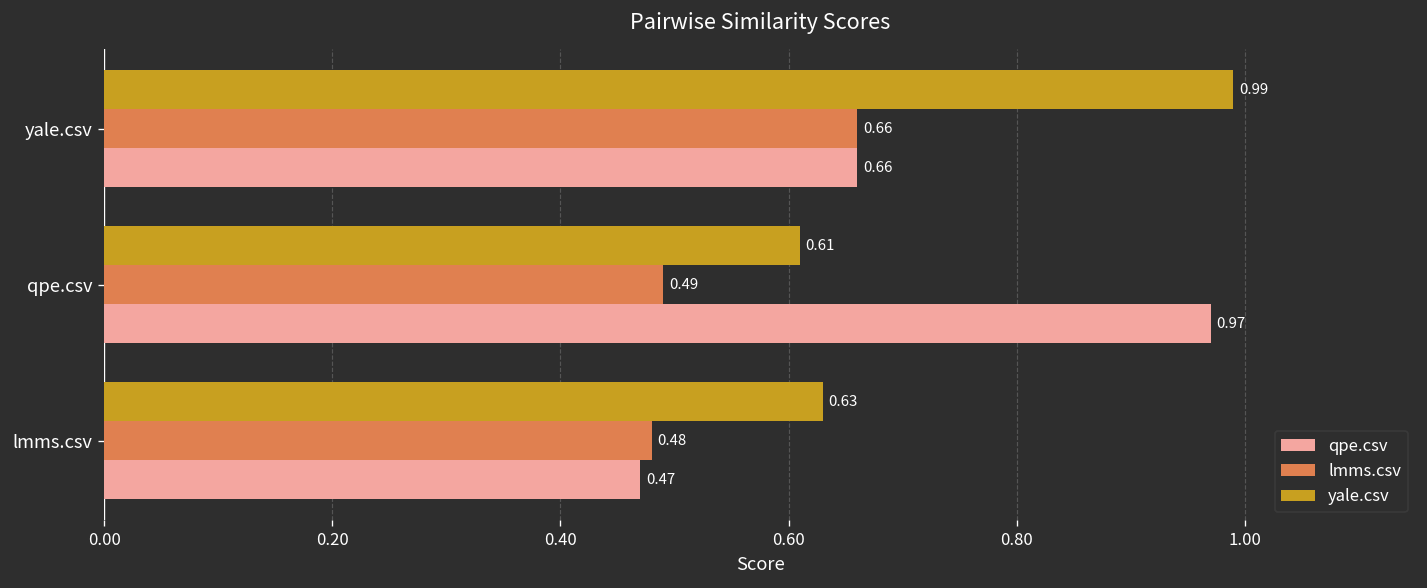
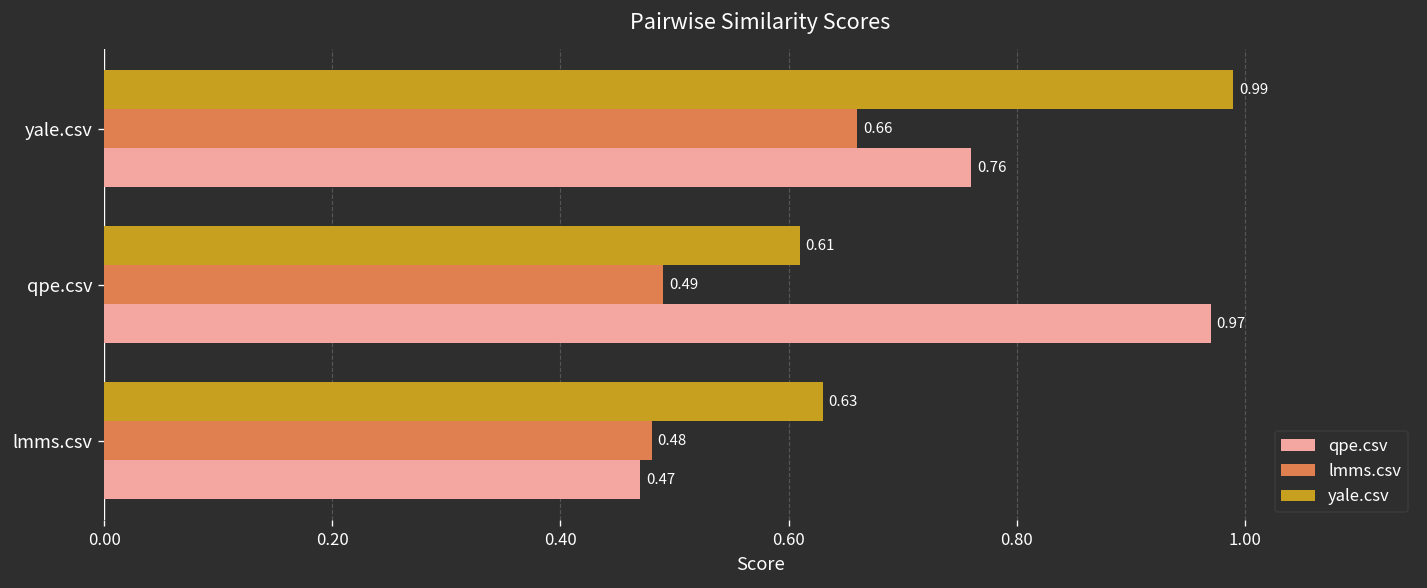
qpe.csv, yale.csv: 0.66 -> 0.76
